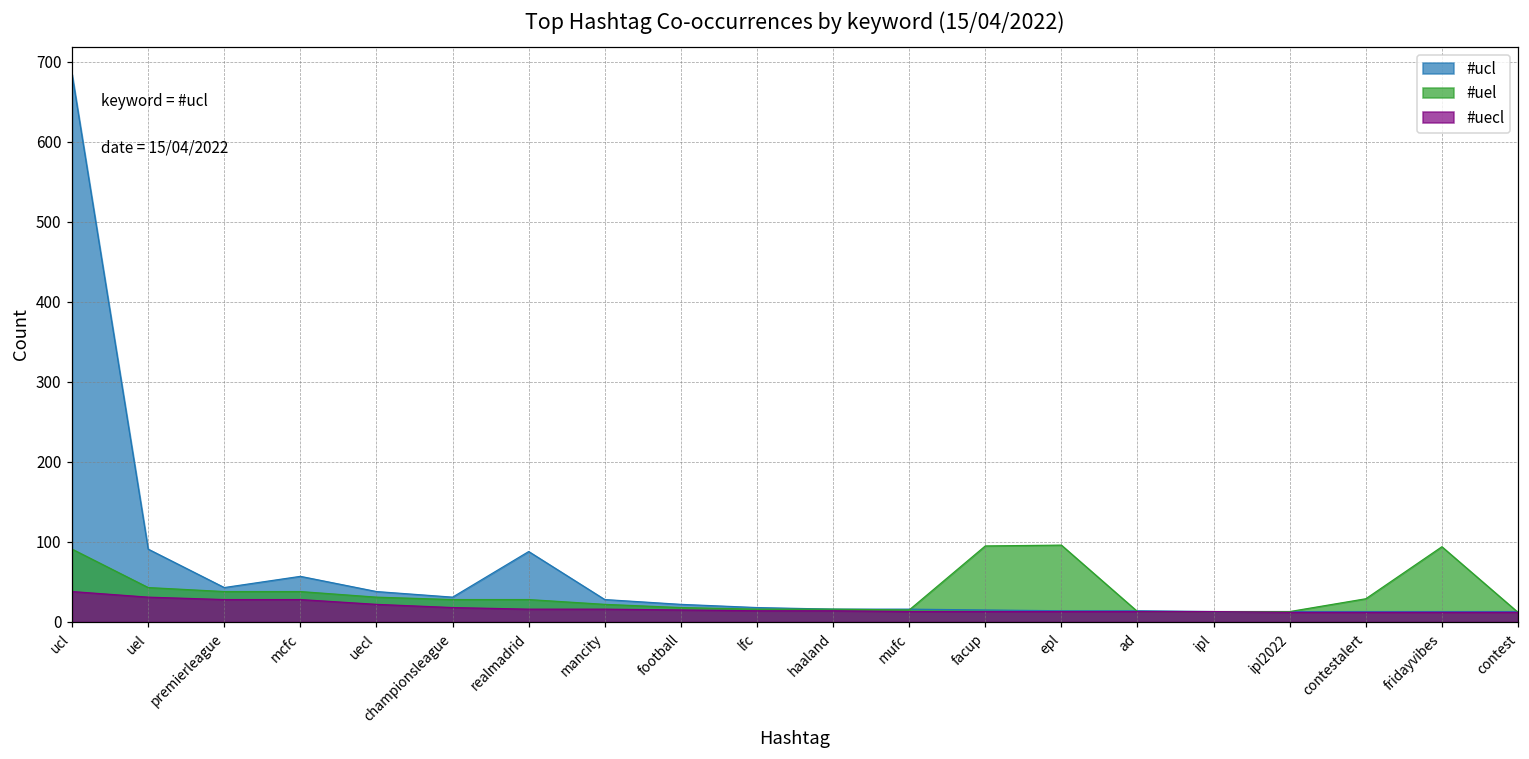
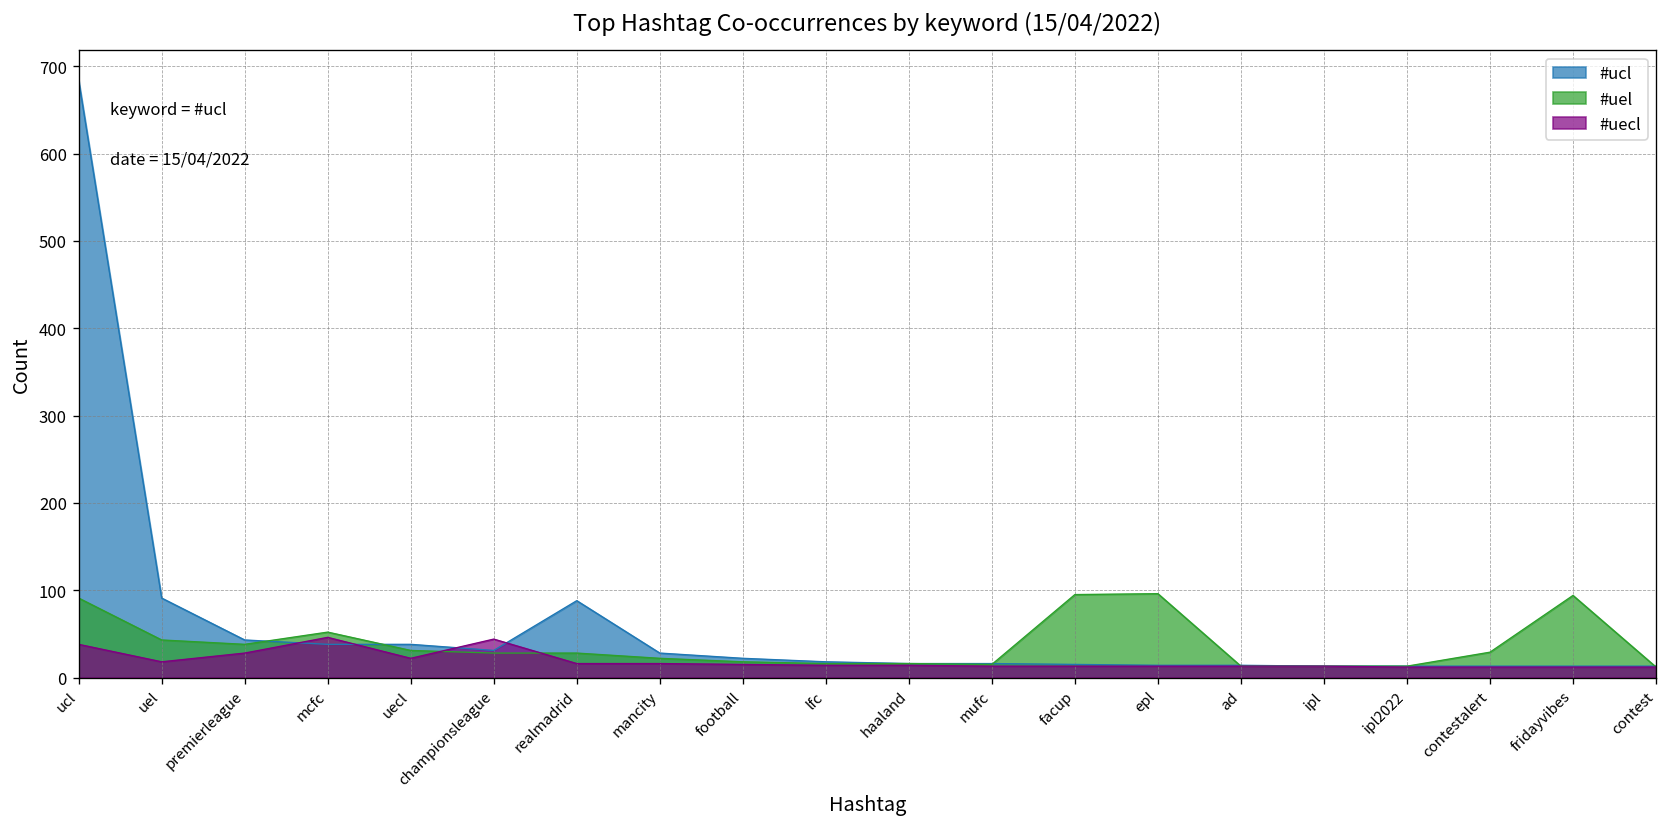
#uecl, uel: 30 -> 20
#ucl, mcfc: 60 -> 40
#uel, mcfc: 40 -> 50
#uecl, mcfc: 30 -> 50
#uecl, championsleague: 20 -> 40
